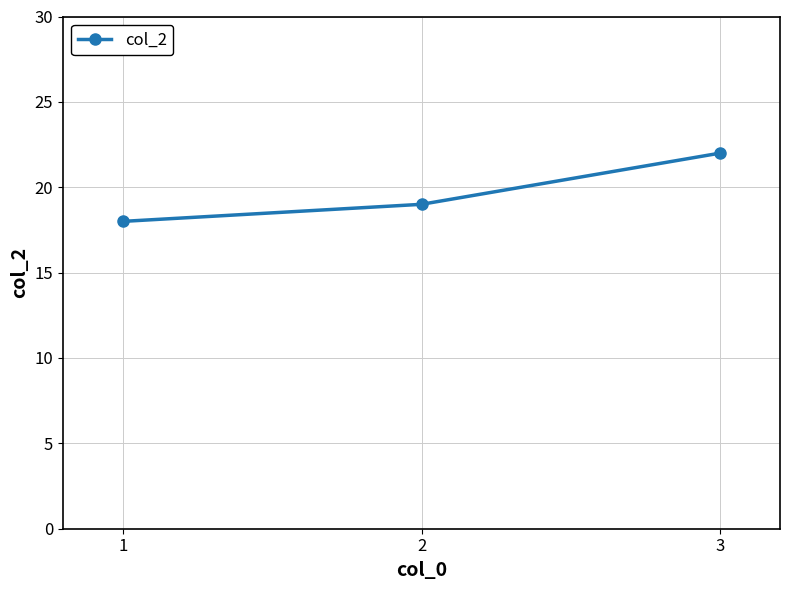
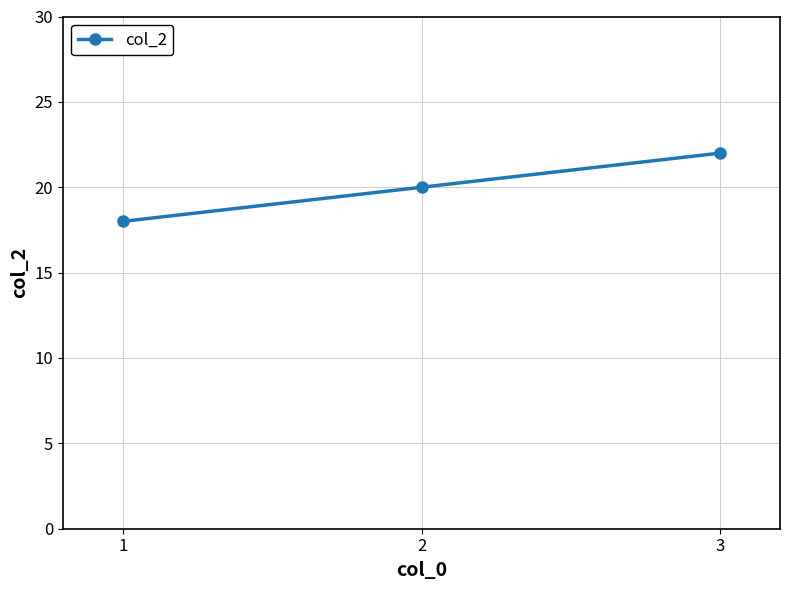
2: 19 -> 20
